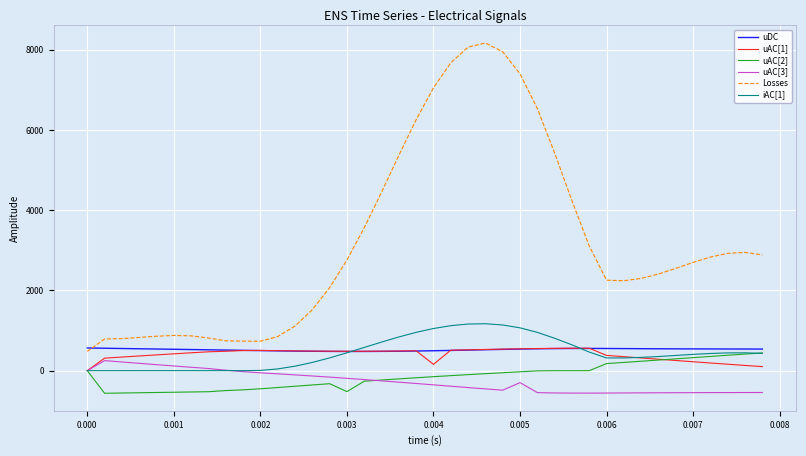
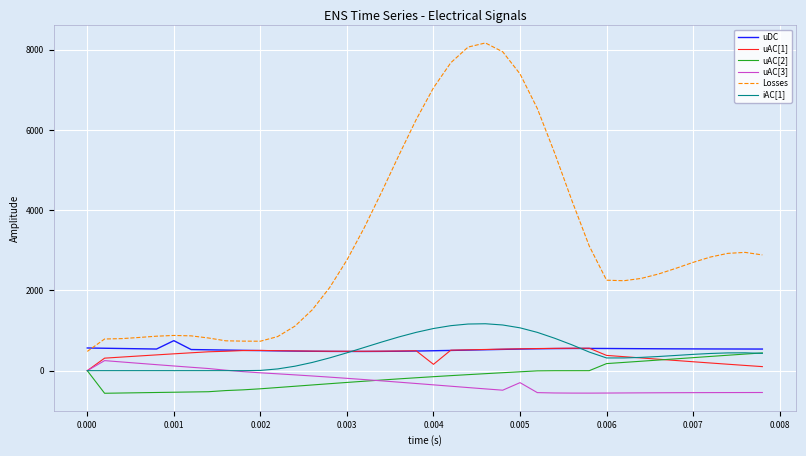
uDC, 0.001: 500 -> 700
uAC[2], 0.003: -500 -> -300
